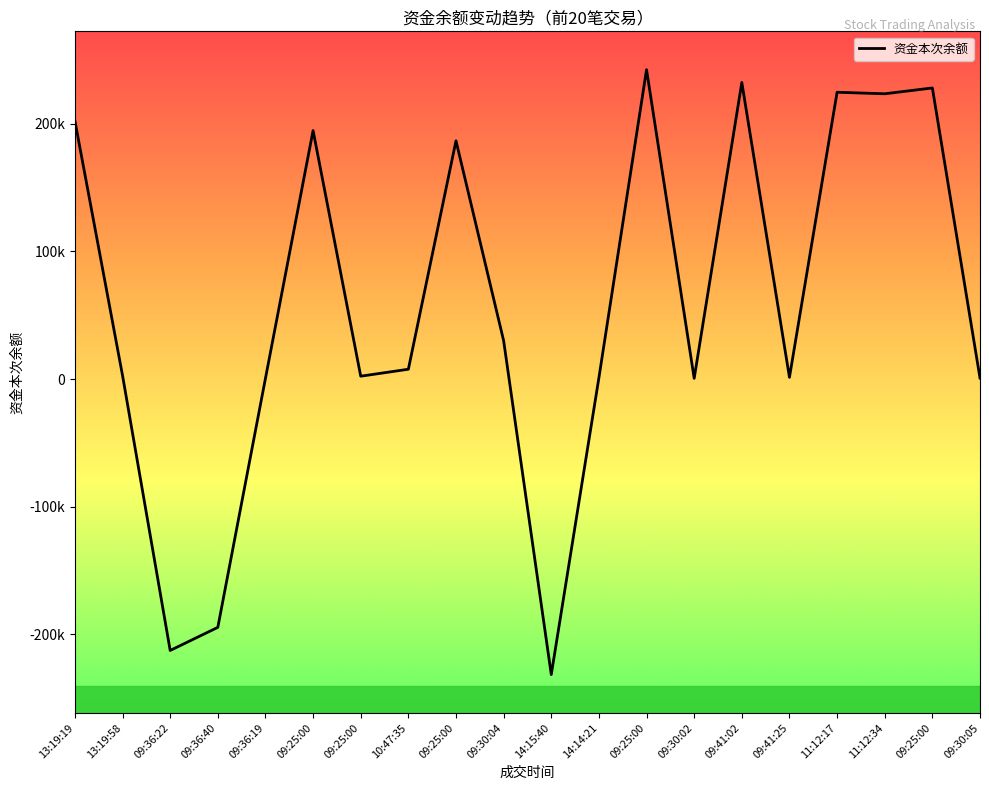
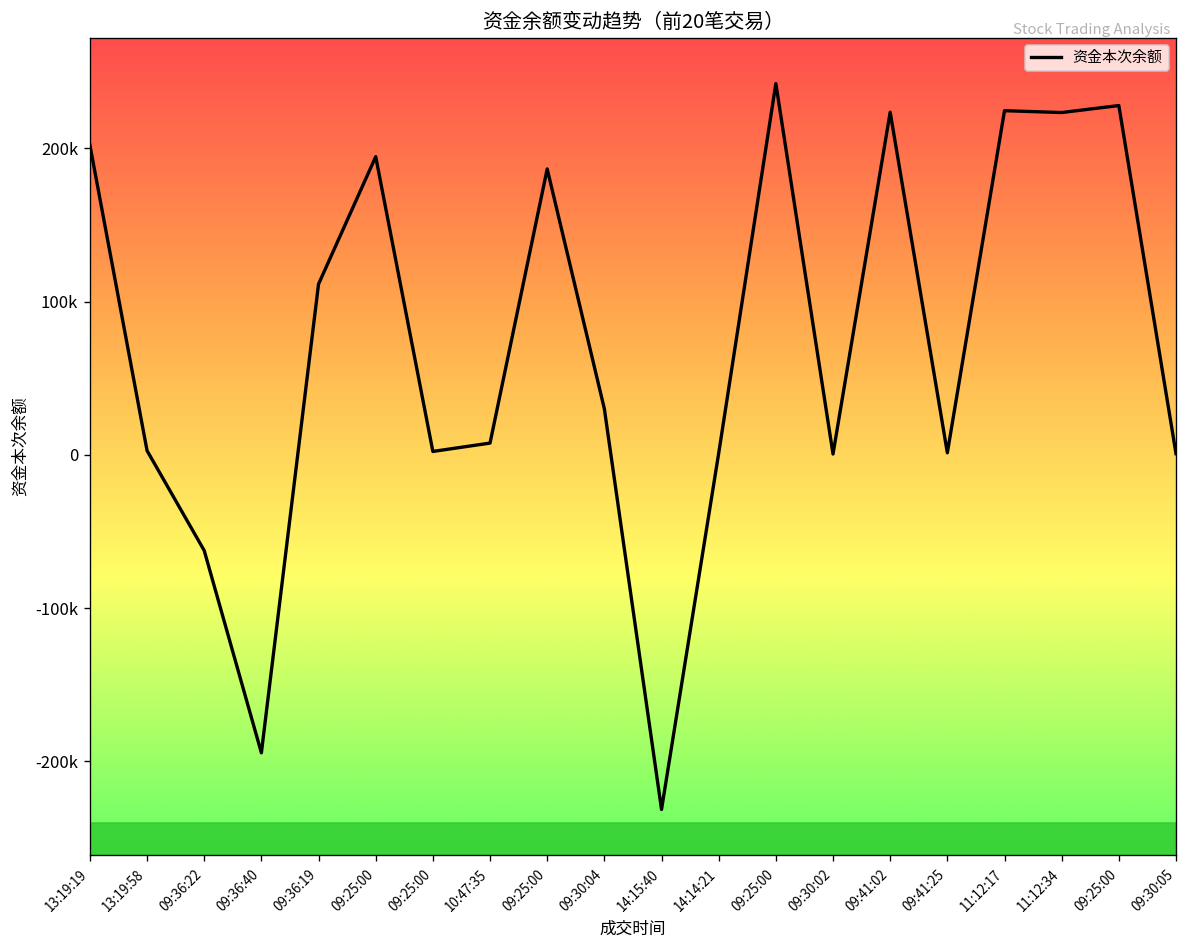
09:36:22: -213000 -> -62000
09:36:19: 0 -> 111000
09:41:02: 232000 -> 224000
